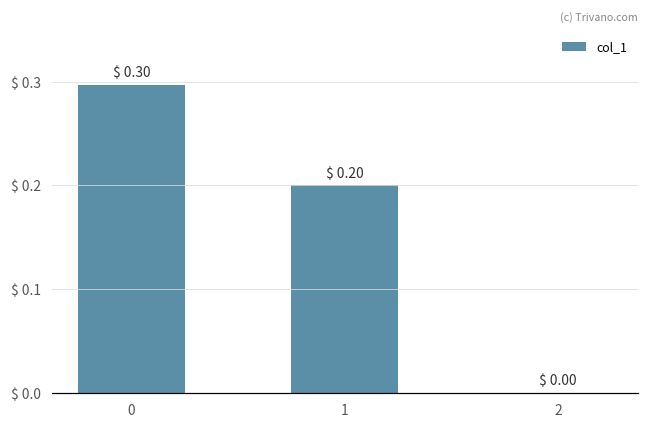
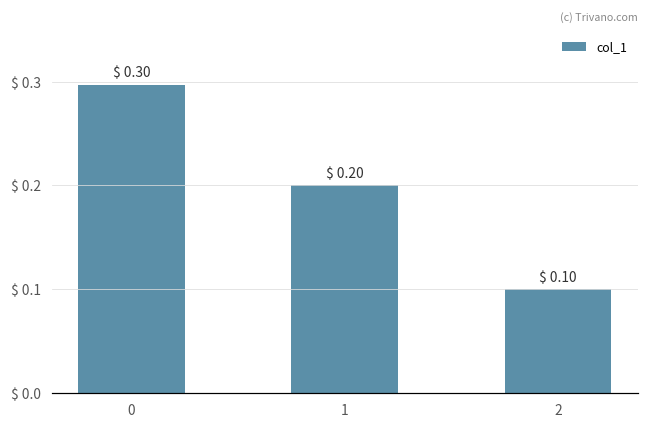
2: 0.00 -> 0.10
